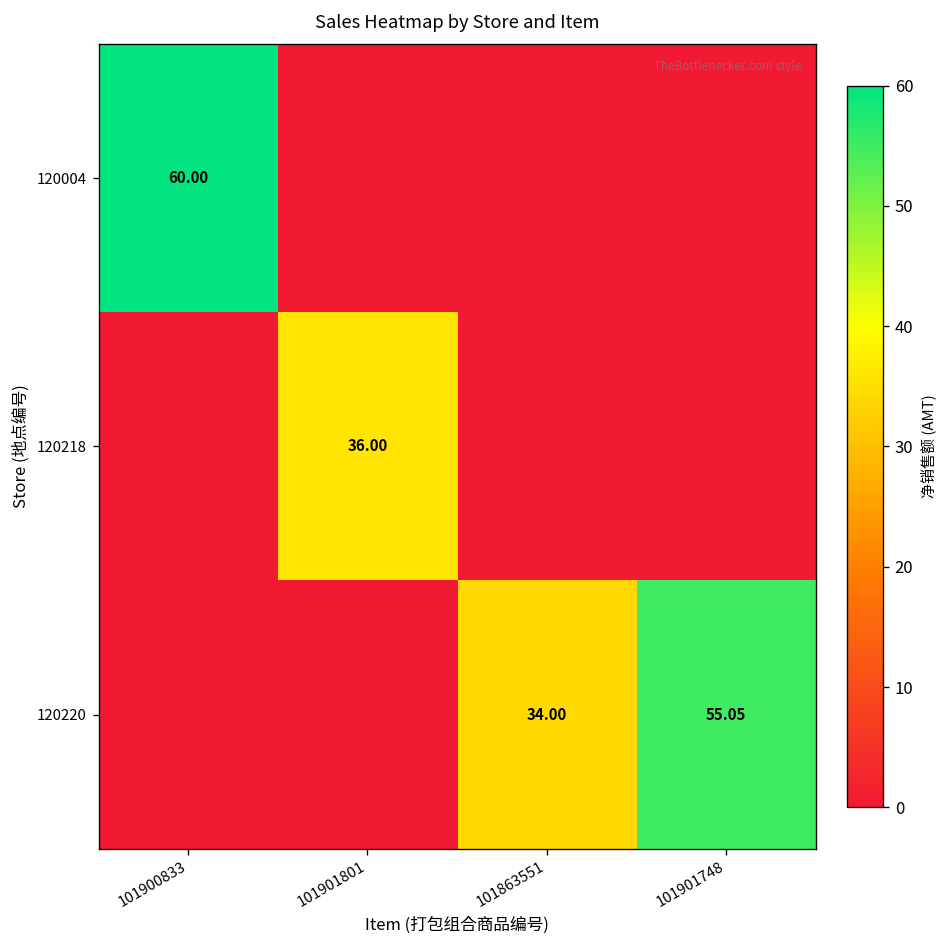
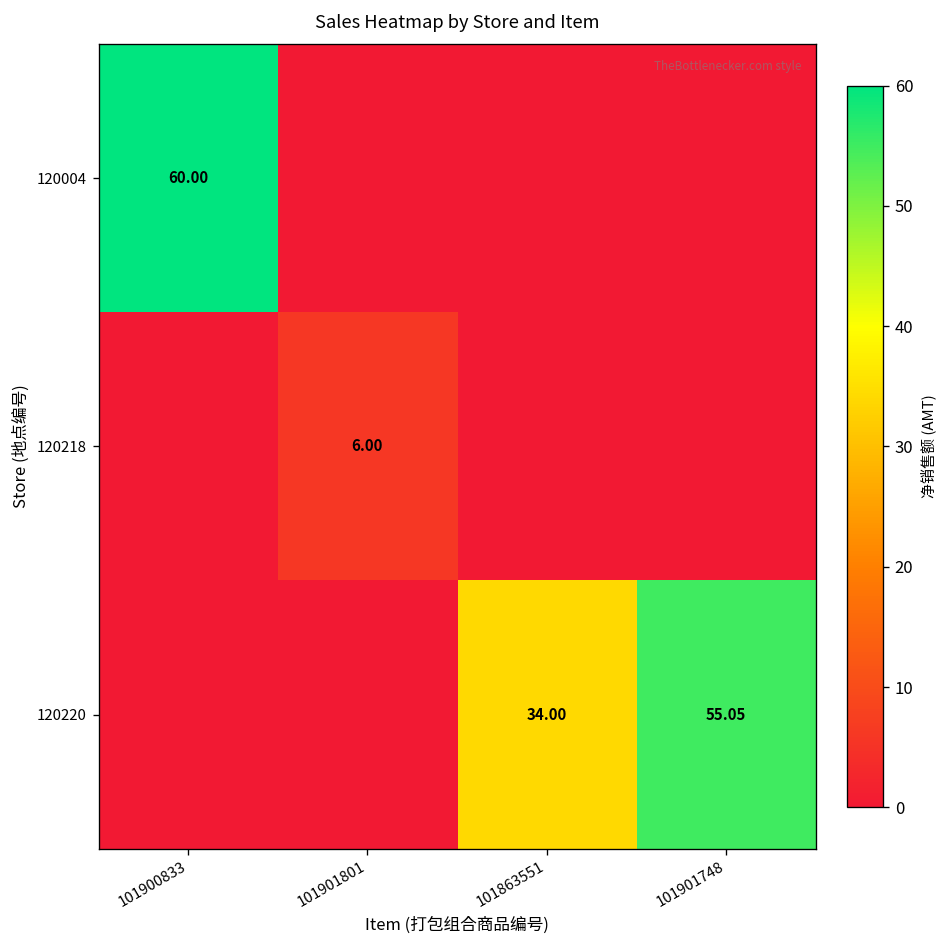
120218, 101901801: 36.00 -> 6.00
